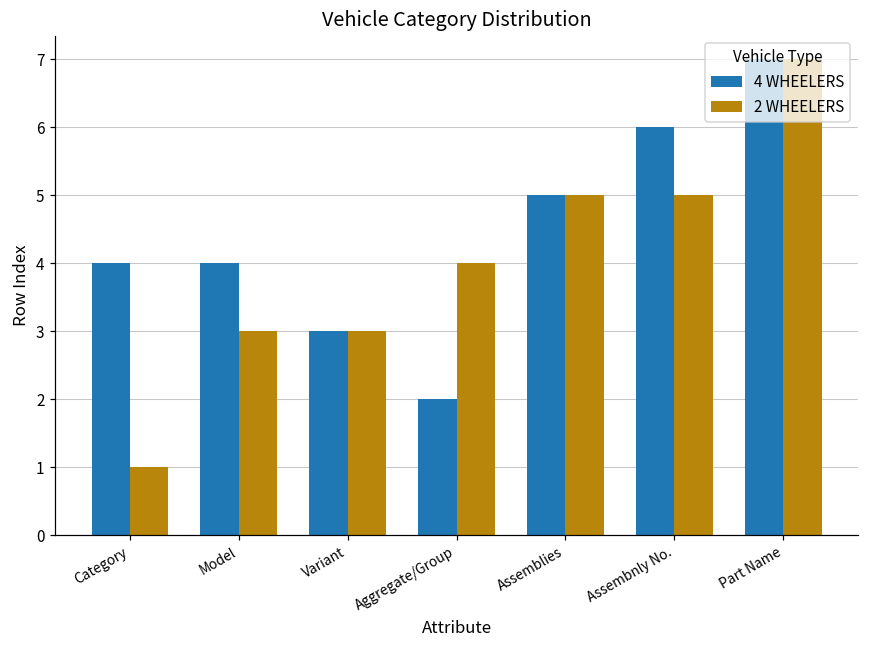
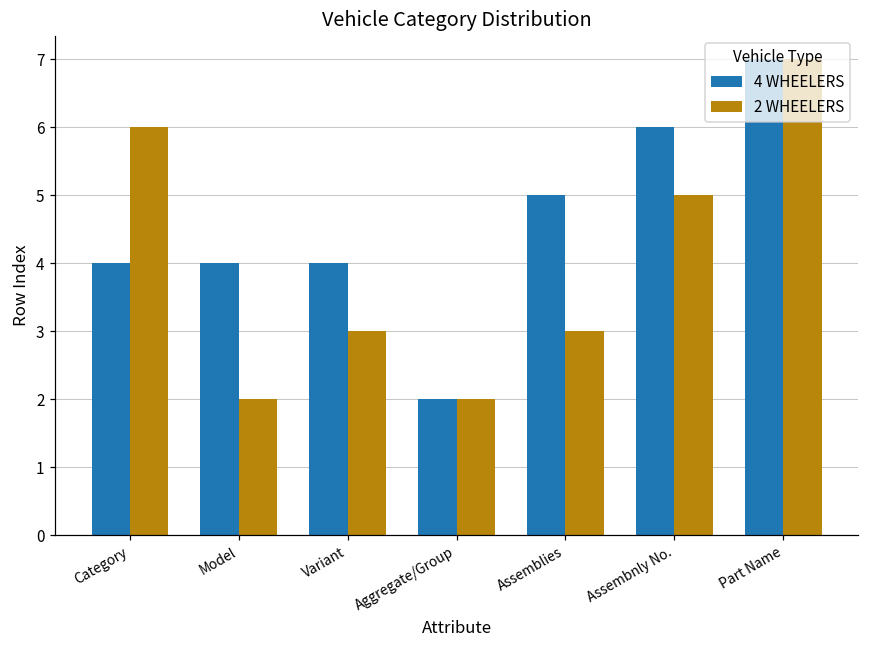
2 WHEELERS, Category: 1 -> 6
2 WHEELERS, Model: 3 -> 2
4 WHEELERS, Variant: 3 -> 4
2 WHEELERS, Aggregate/Group: 4 -> 2
2 WHEELERS, Assemblies: 5 -> 3
